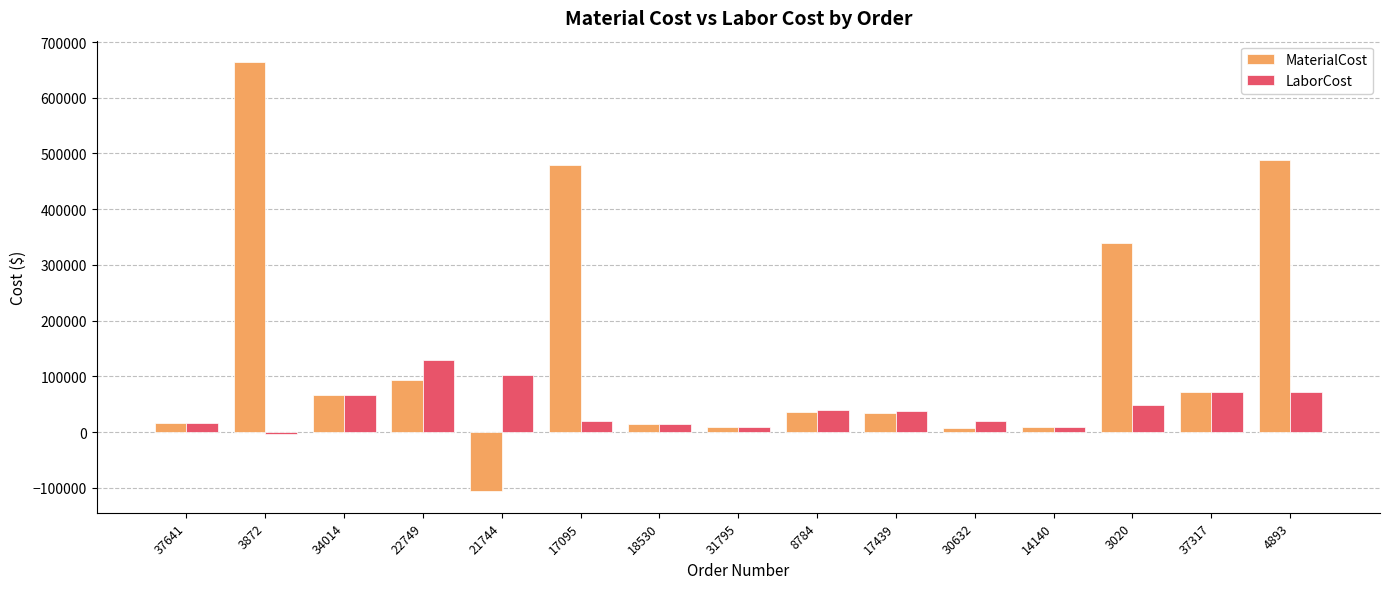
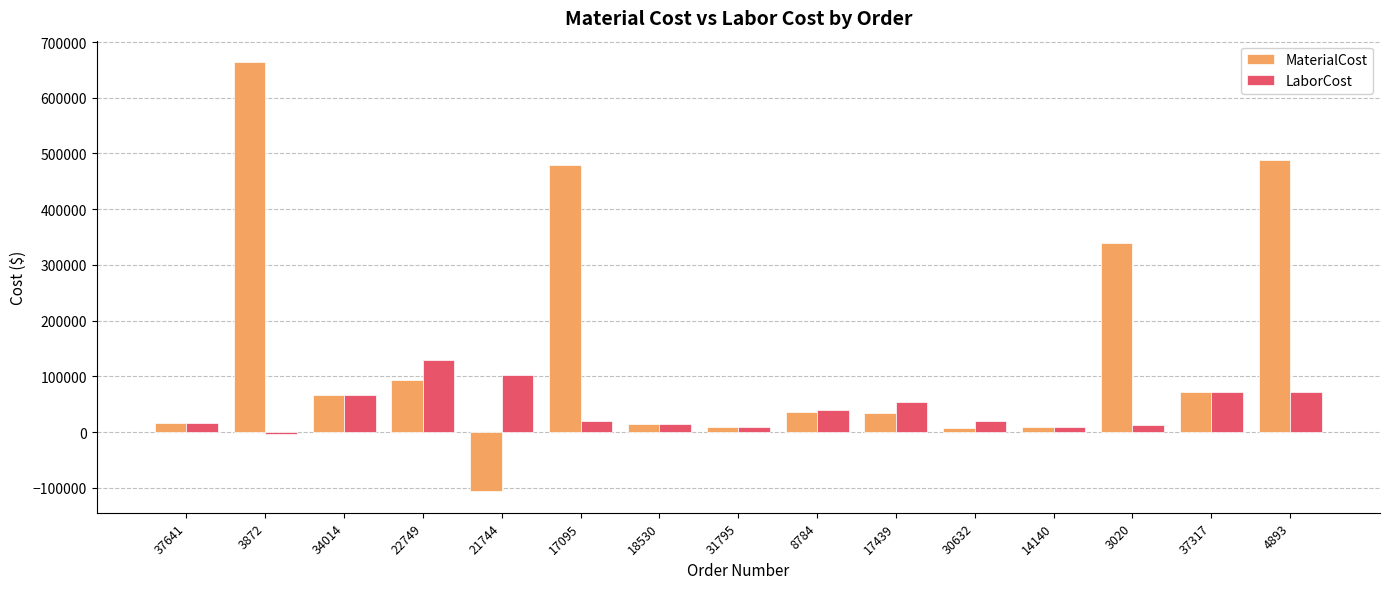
LaborCost, 17439: 40000 -> 50000
LaborCost, 3020: 50000 -> 10000
